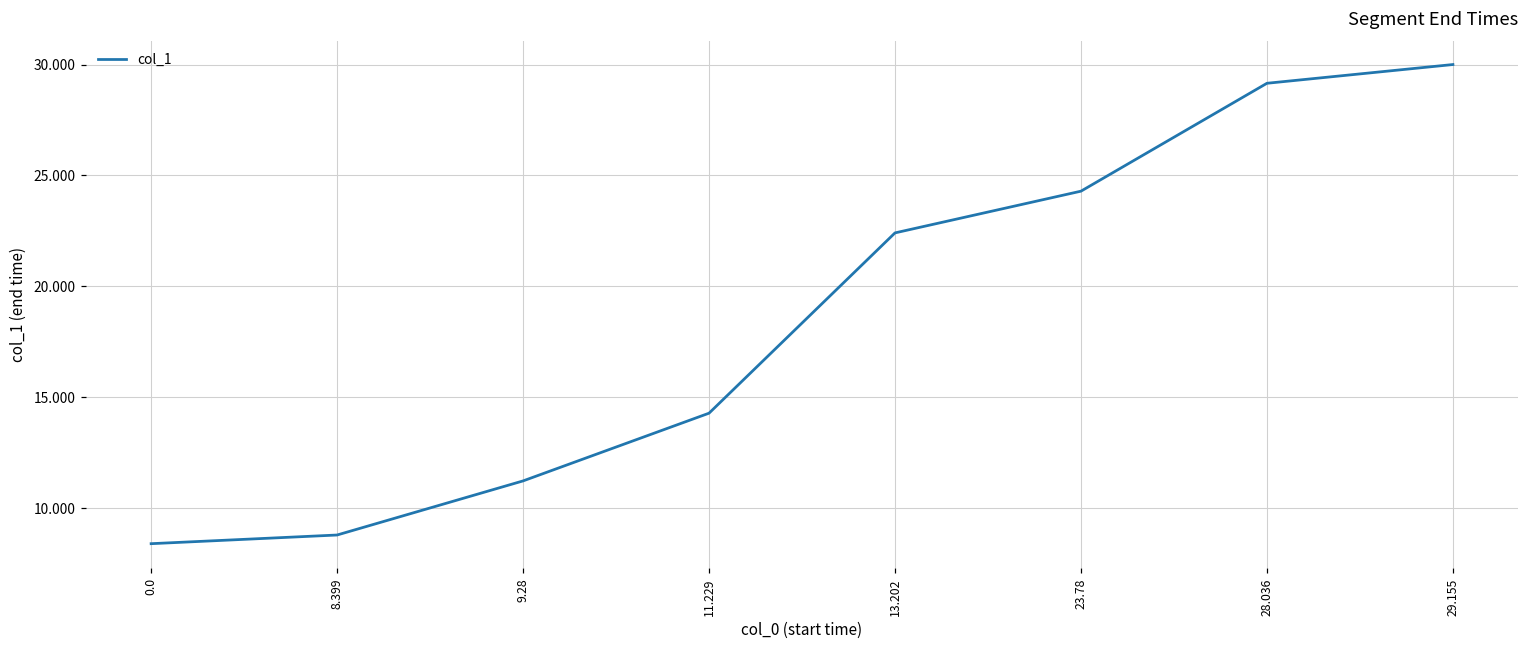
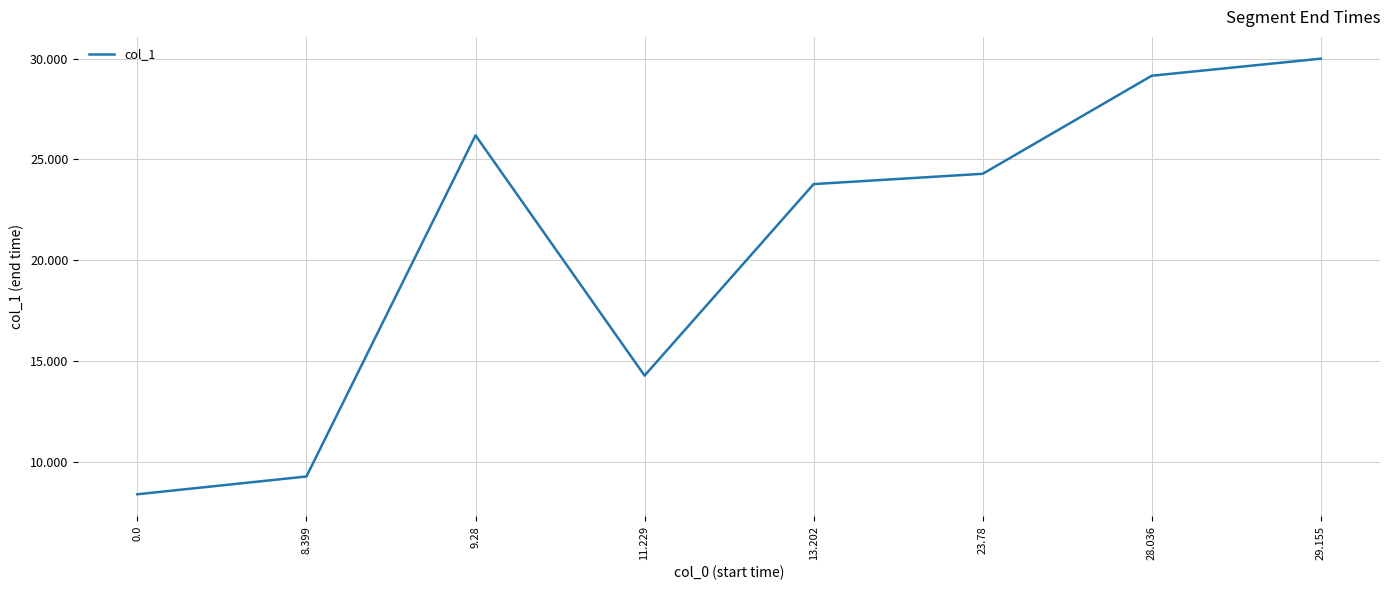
8.399: 8.8 -> 9.3
9.28: 11.2 -> 26.2
13.202: 22.4 -> 23.8
